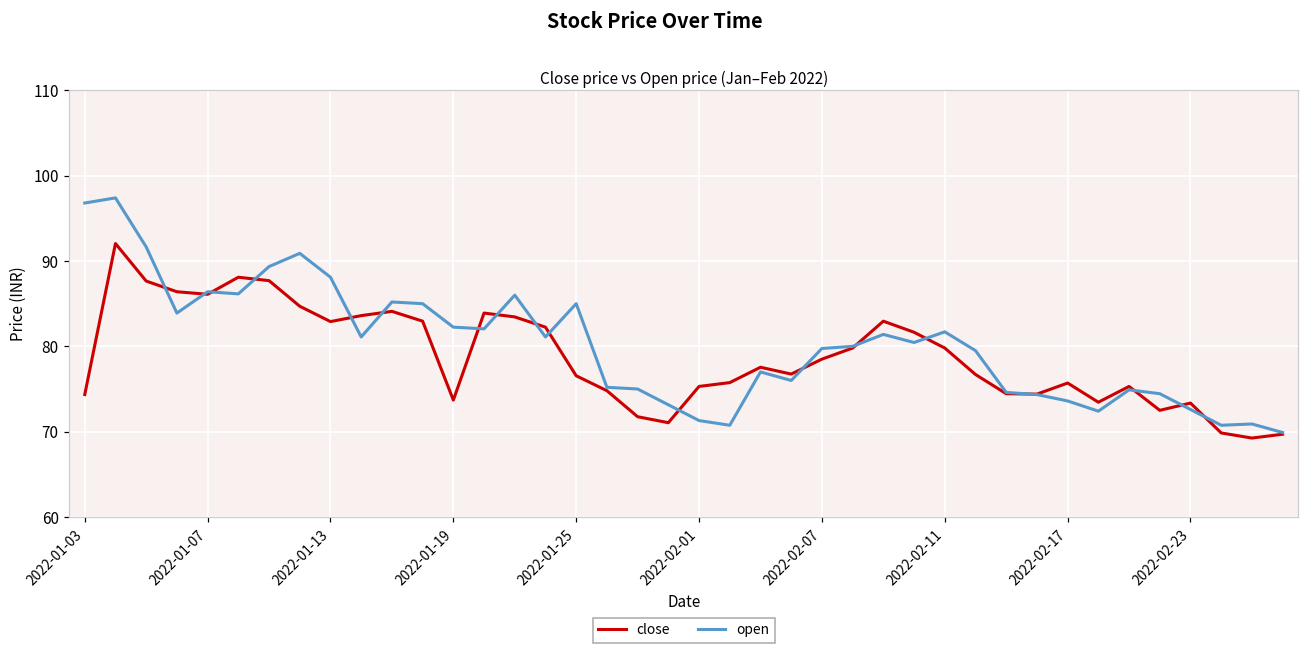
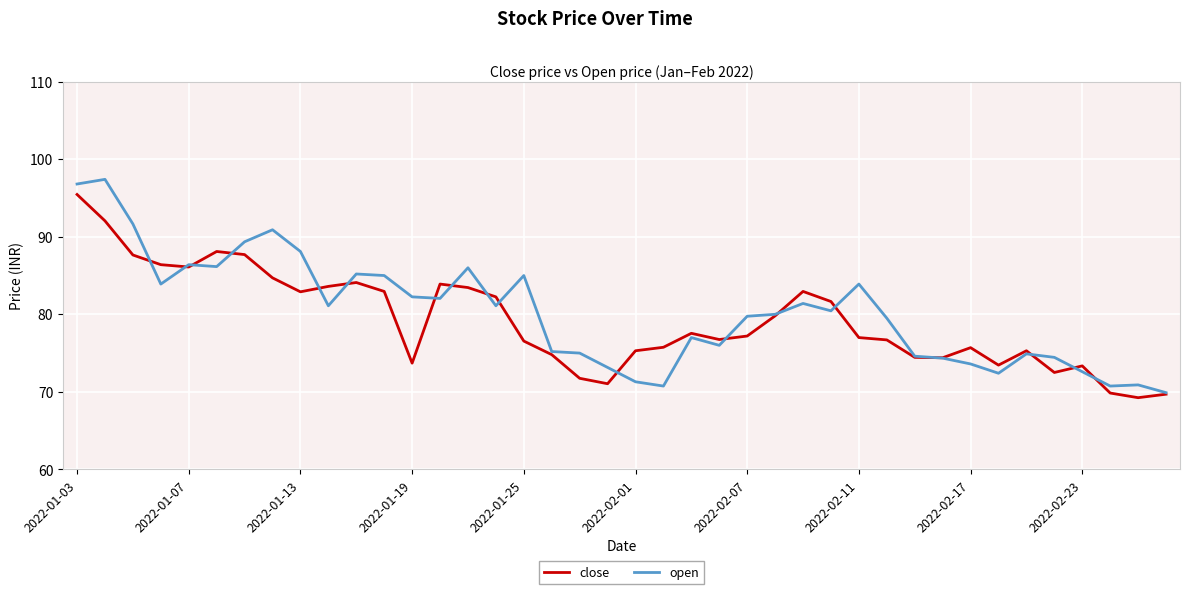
close, 2022-01-03: 74 -> 95
close, 2022-02-07: 79 -> 77
close, 2022-02-11: 80 -> 77
open, 2022-02-11: 82 -> 84
